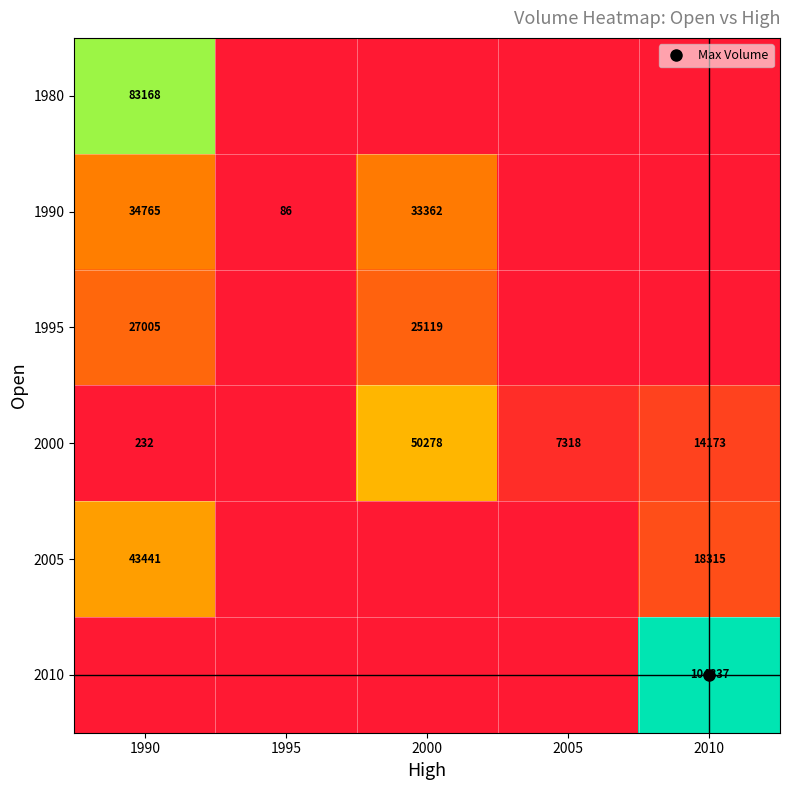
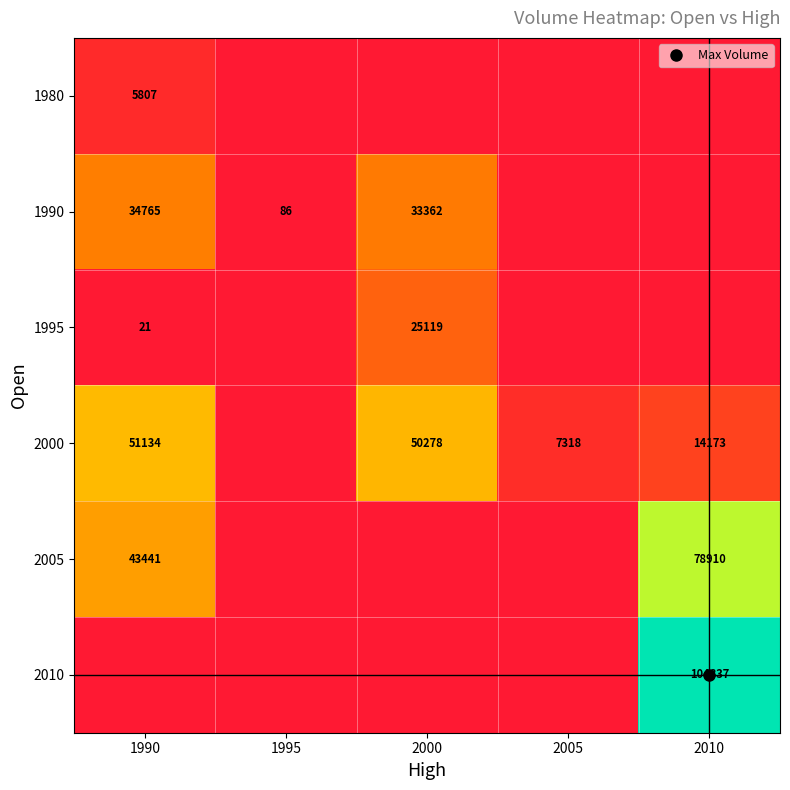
1980, 1990: 83168 -> 5807
1995, 1990: 27005 -> 21
2000, 1990: 232 -> 51134
2005, 2010: 18315 -> 78910
